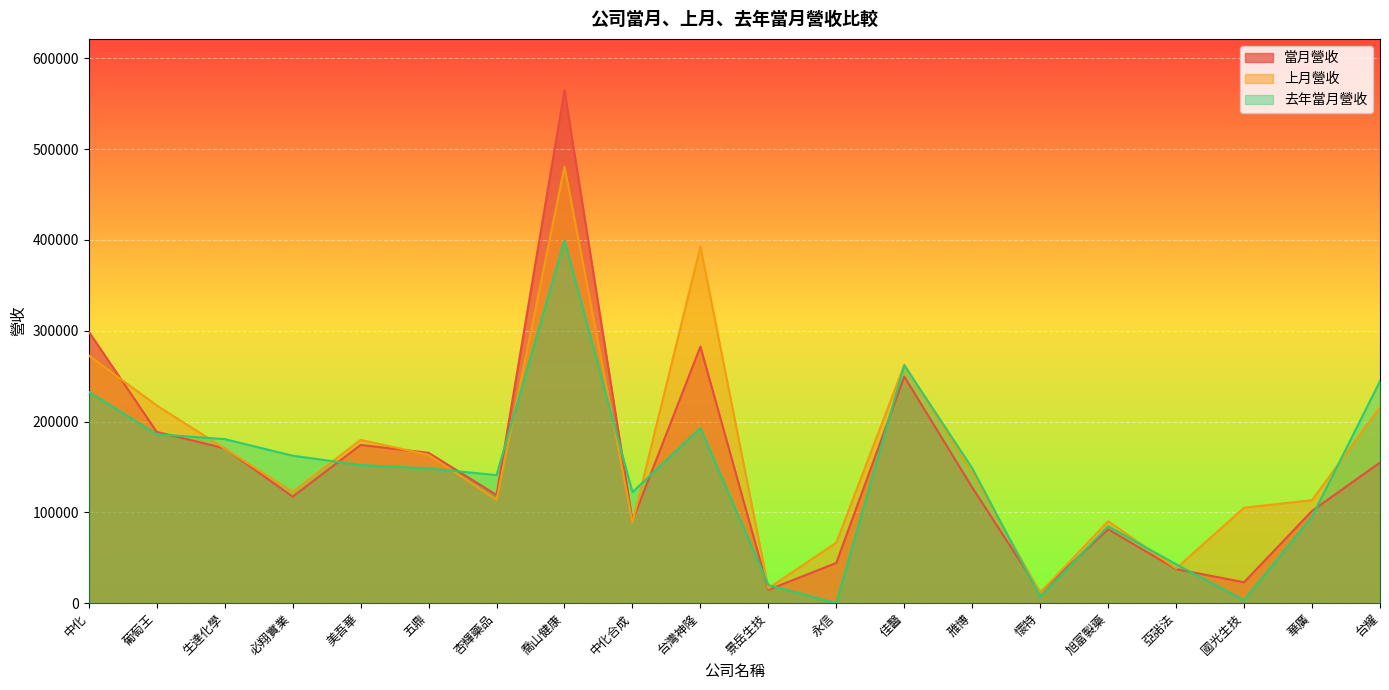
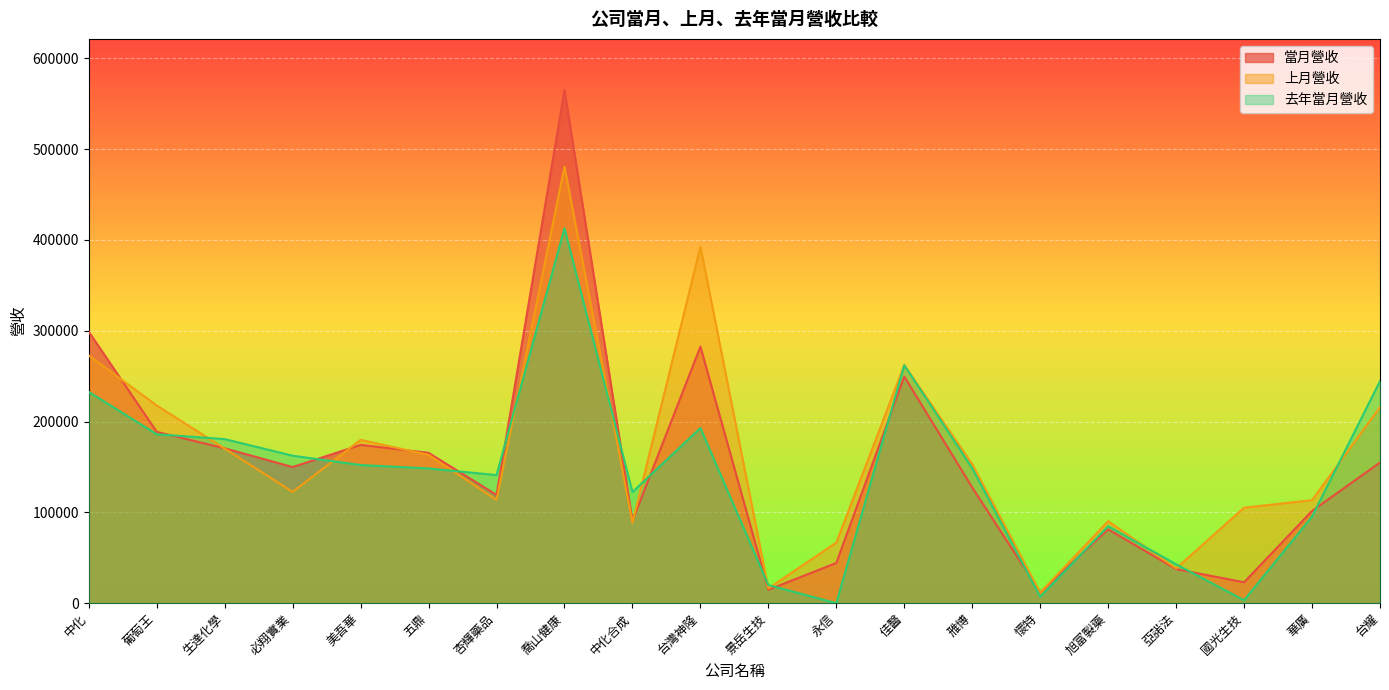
當月營收, 必翔實業: 120000 -> 150000
去年當月營收, 喬山健康: 400000 -> 410000
上月營收, 雃博: 140000 -> 150000
